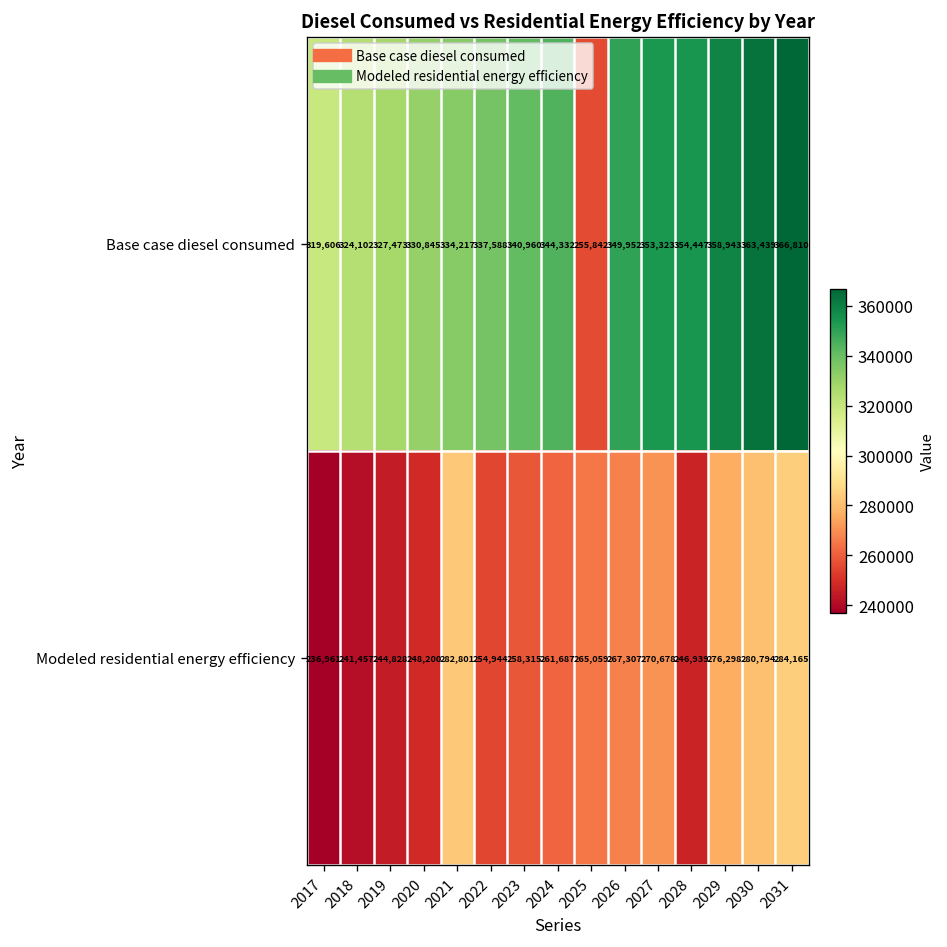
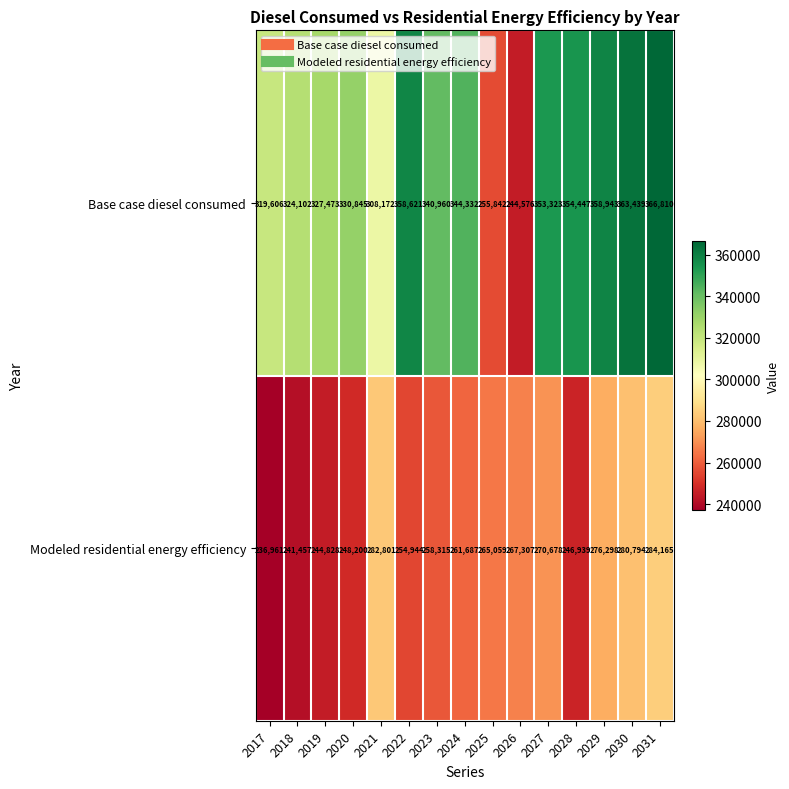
Base case diesel consumed, 2021: 334,217 -> 308,172
Base case diesel consumed, 2022: 337,588 -> 358,621
Base case diesel consumed, 2026: 349,952 -> 244,576
